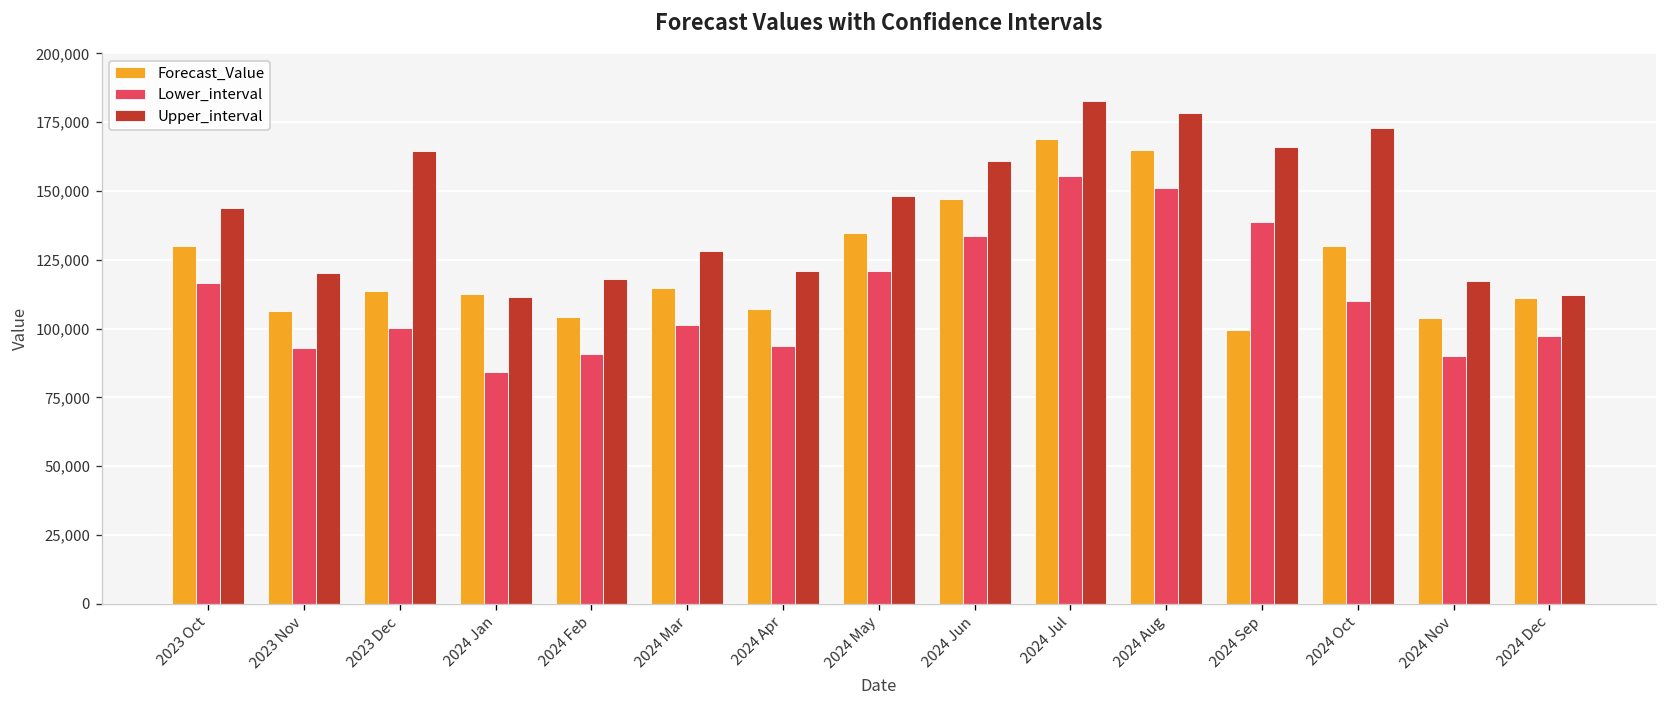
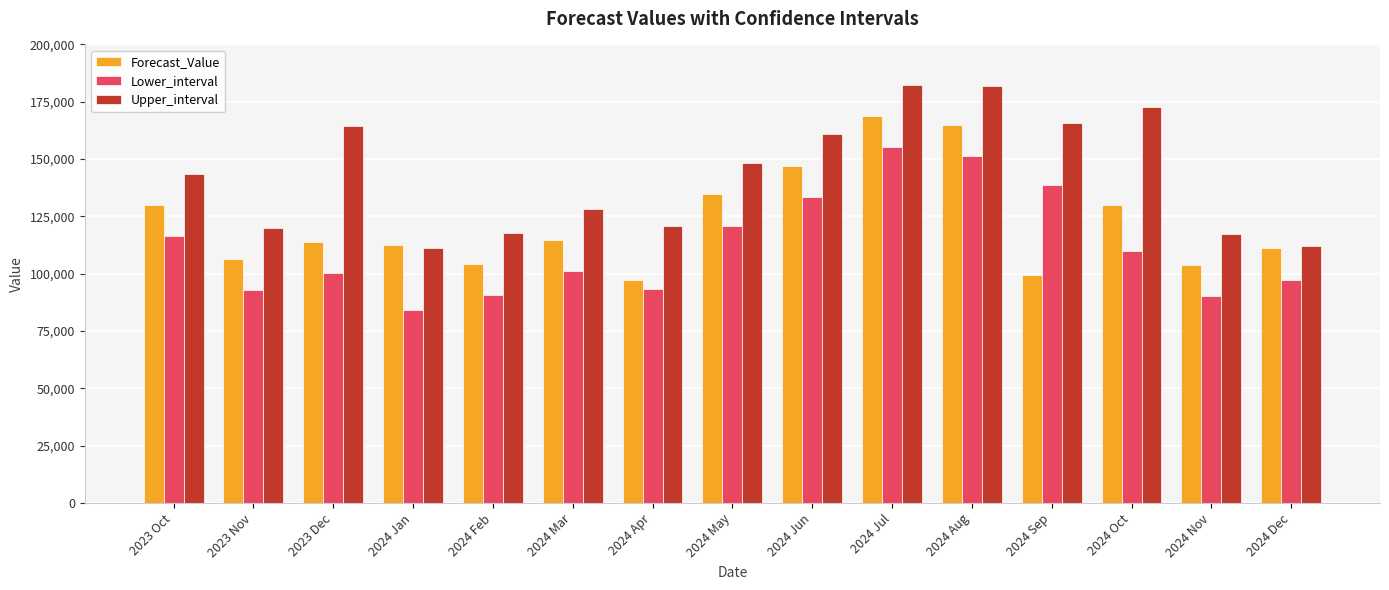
Forecast_Value, 2024 Apr: 107,000 -> 97,000
Upper_interval, 2024 Aug: 178,000 -> 182,000
